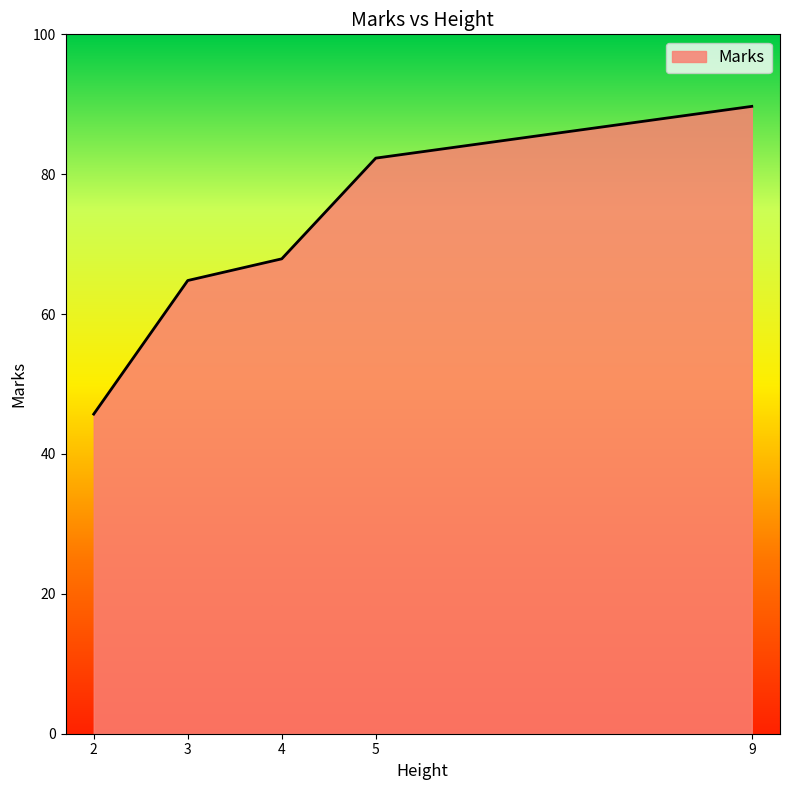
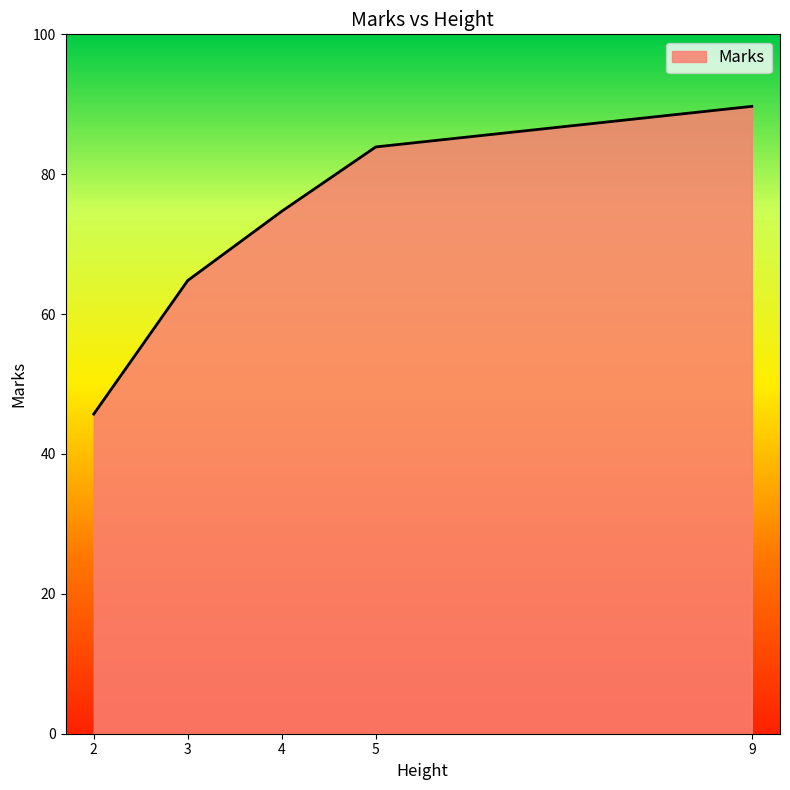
4: 68 -> 75
5: 82 -> 84
